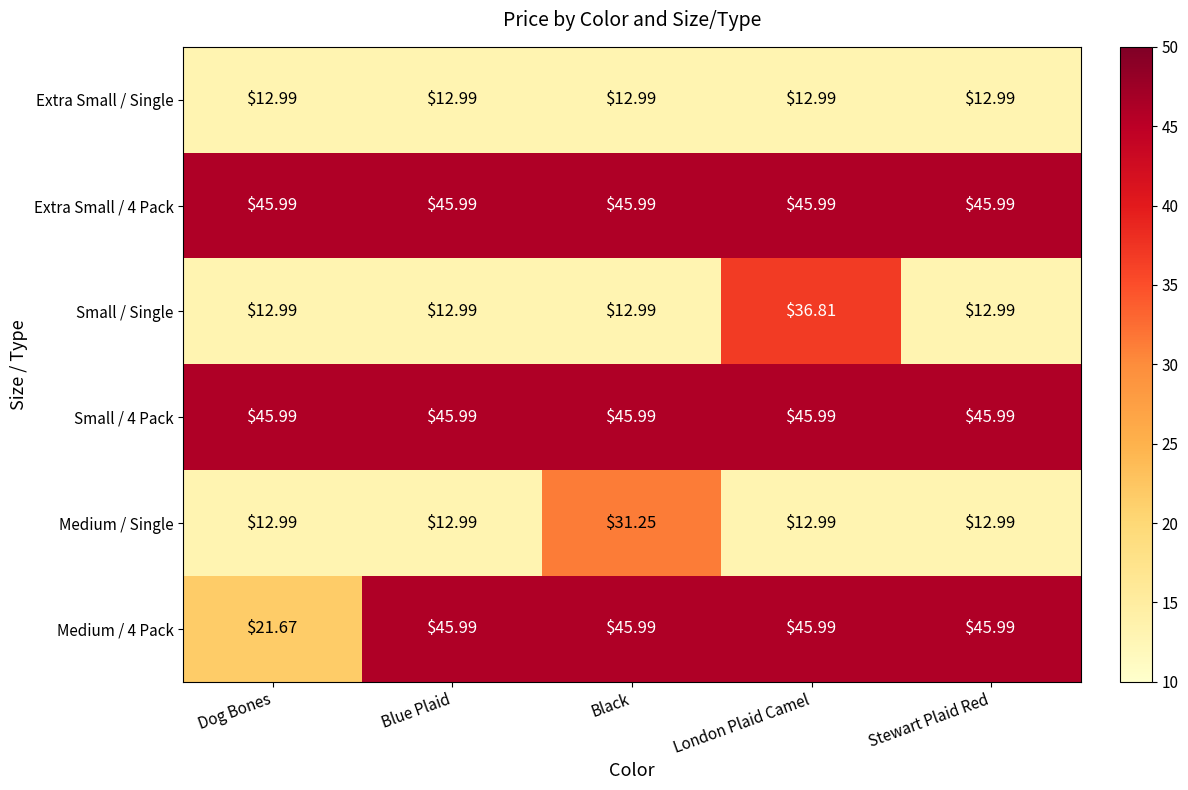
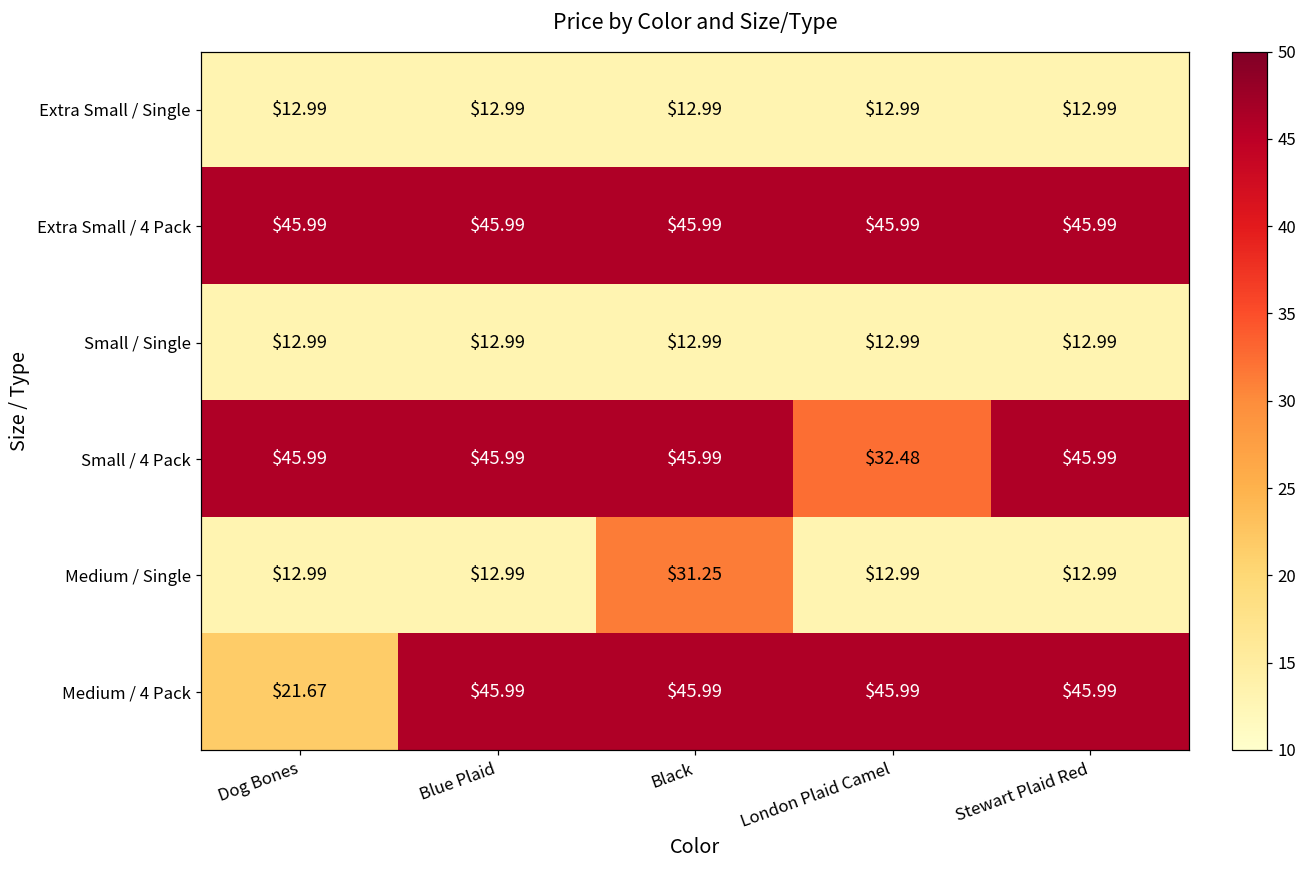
Small / Single, London Plaid Camel: $36.81 -> $12.99
Small / 4 Pack, London Plaid Camel: $45.99 -> $32.48
